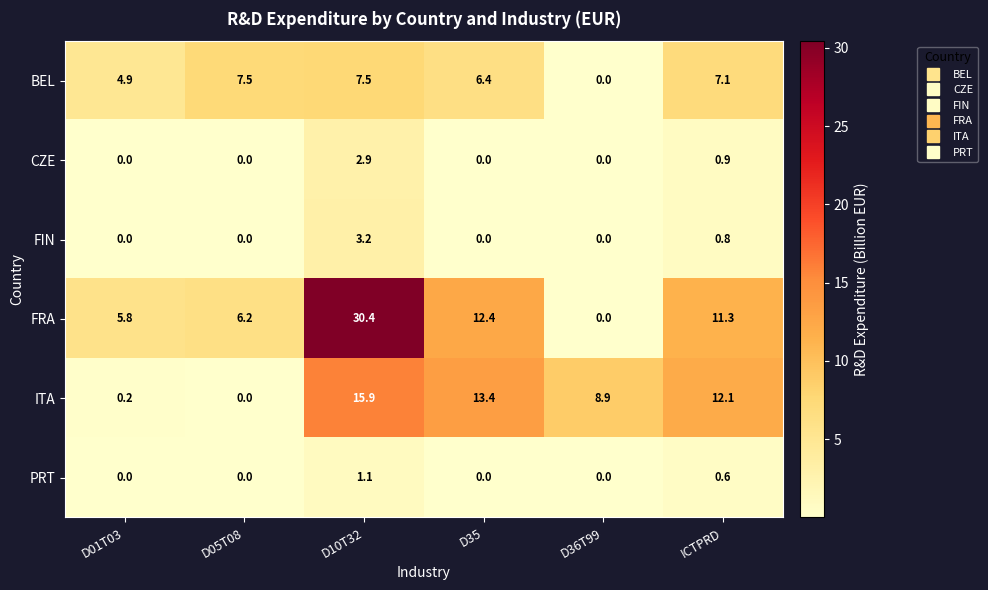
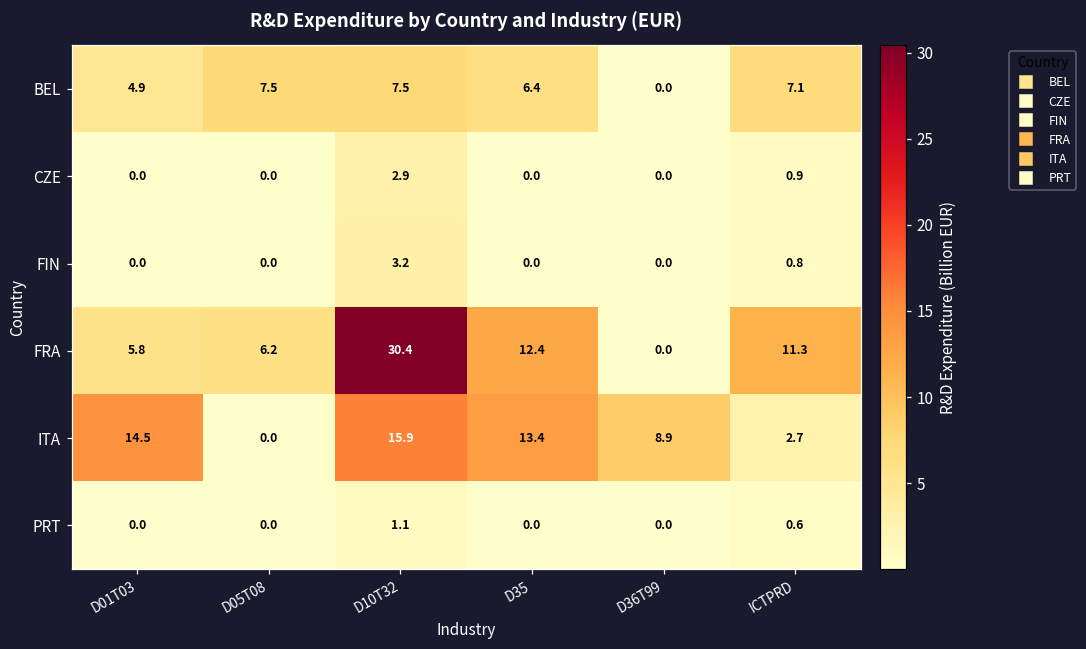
ITA, D01T03: 0.2 -> 14.5
ITA, ICTPRD: 12.1 -> 2.7
